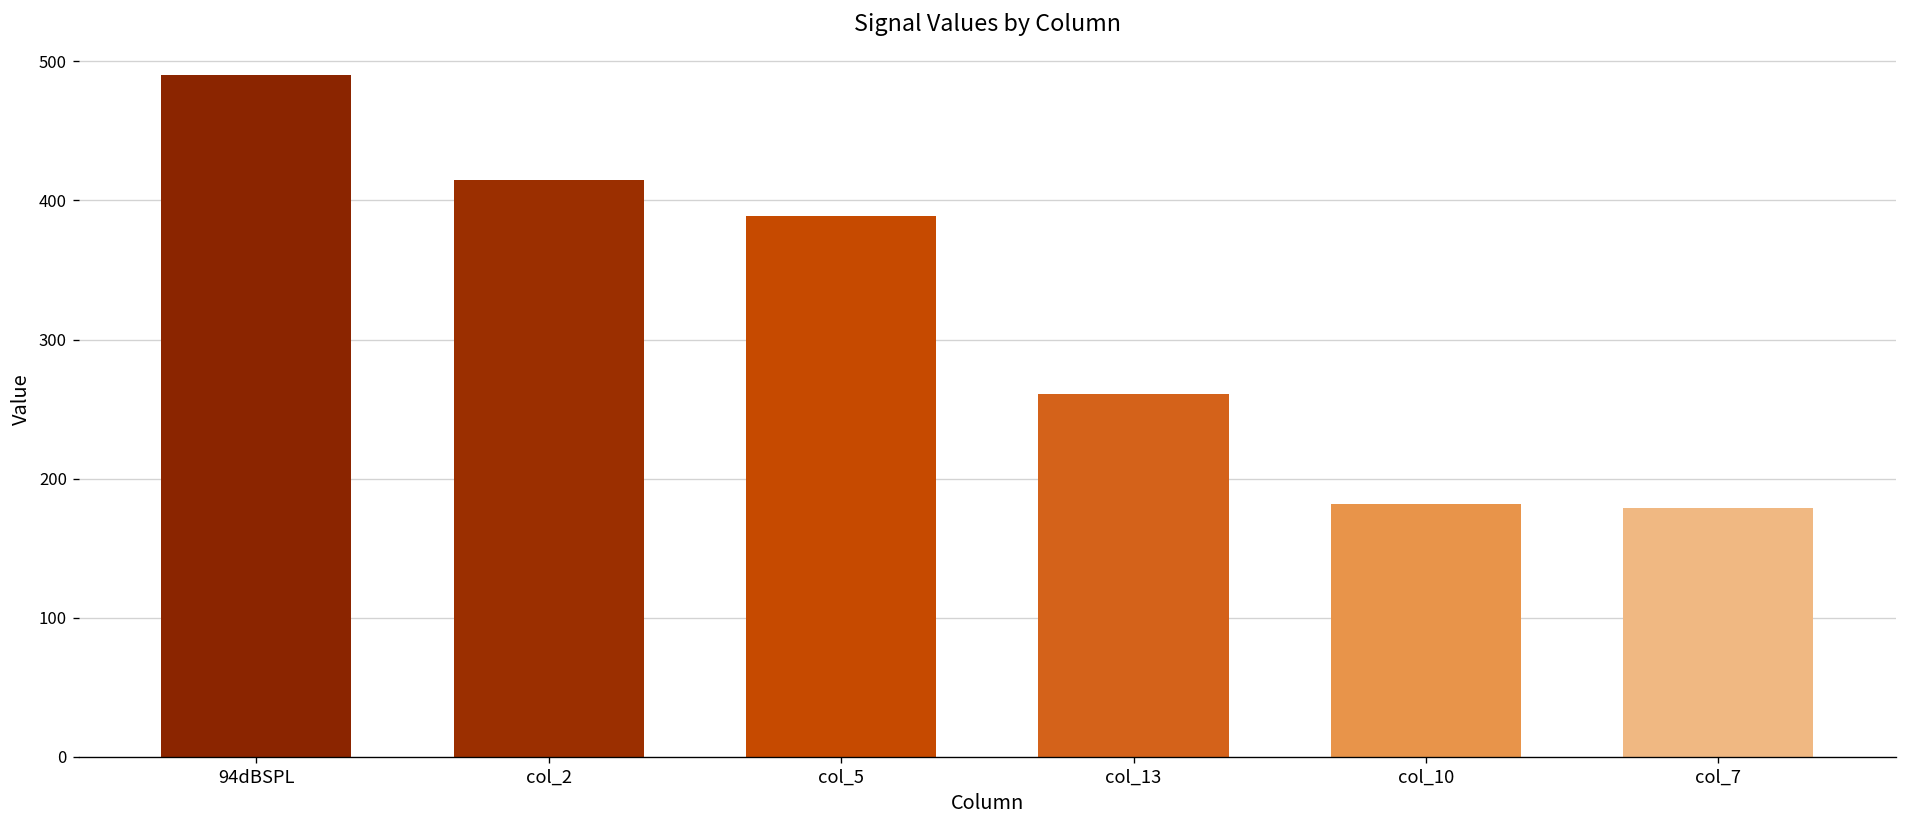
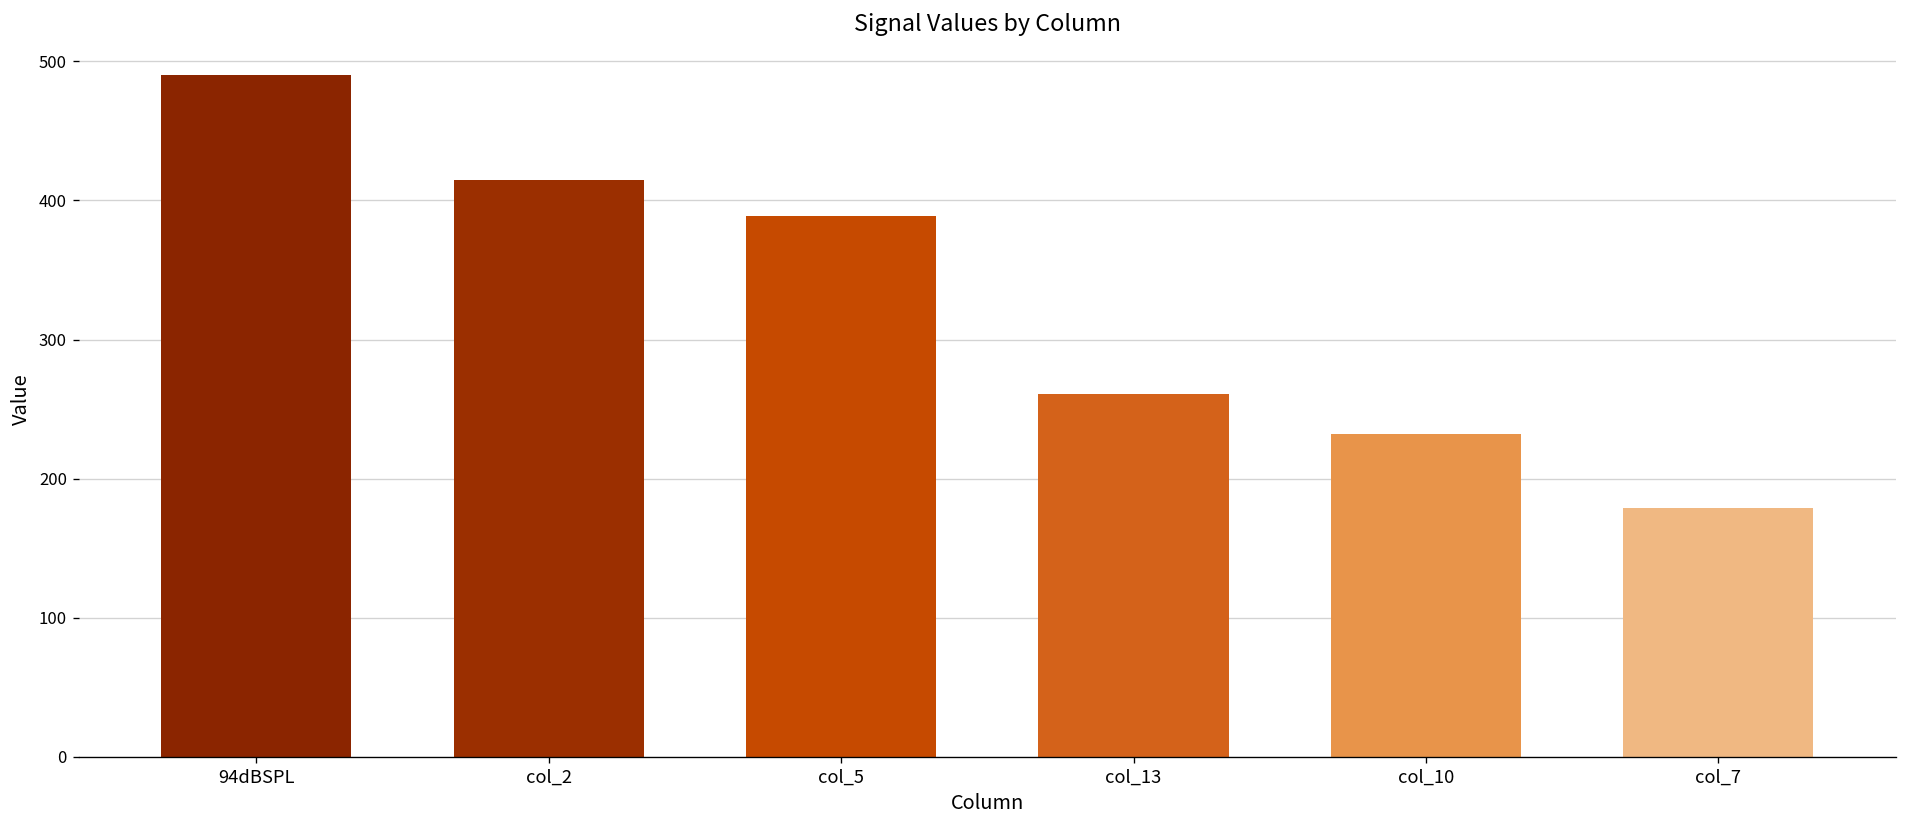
col_10: 182 -> 232
